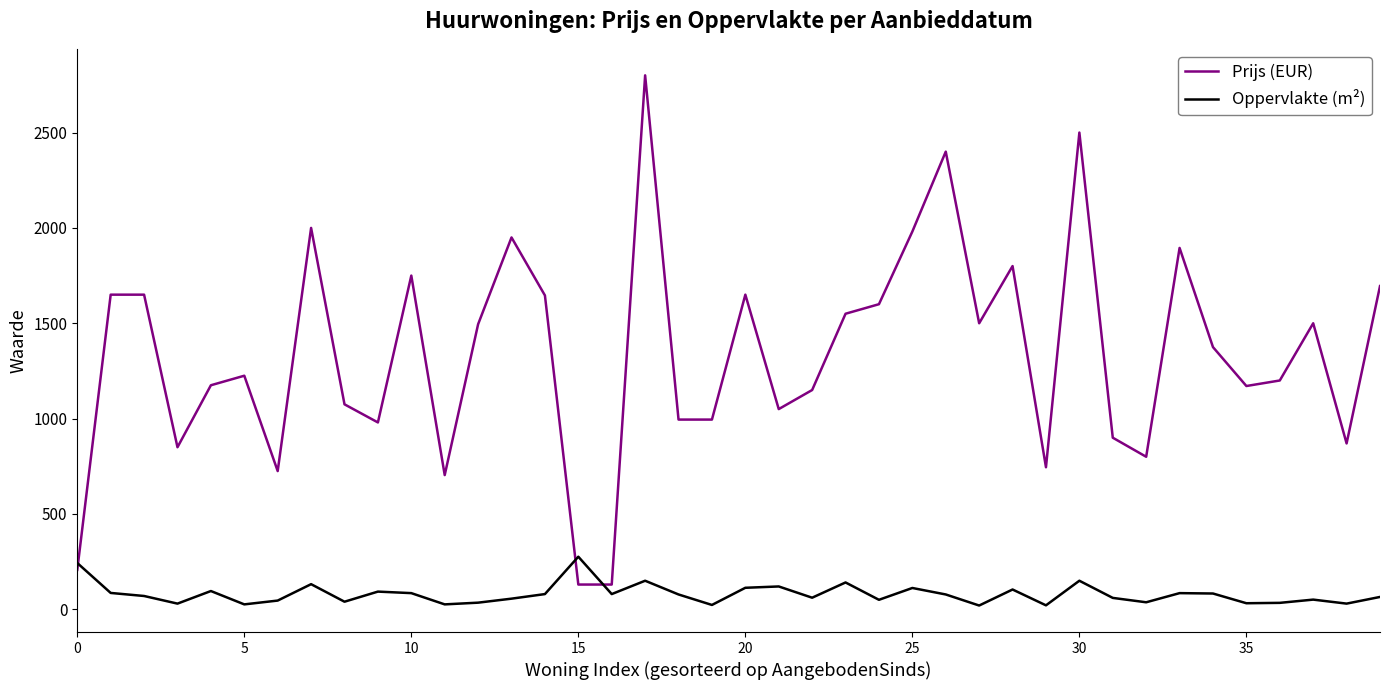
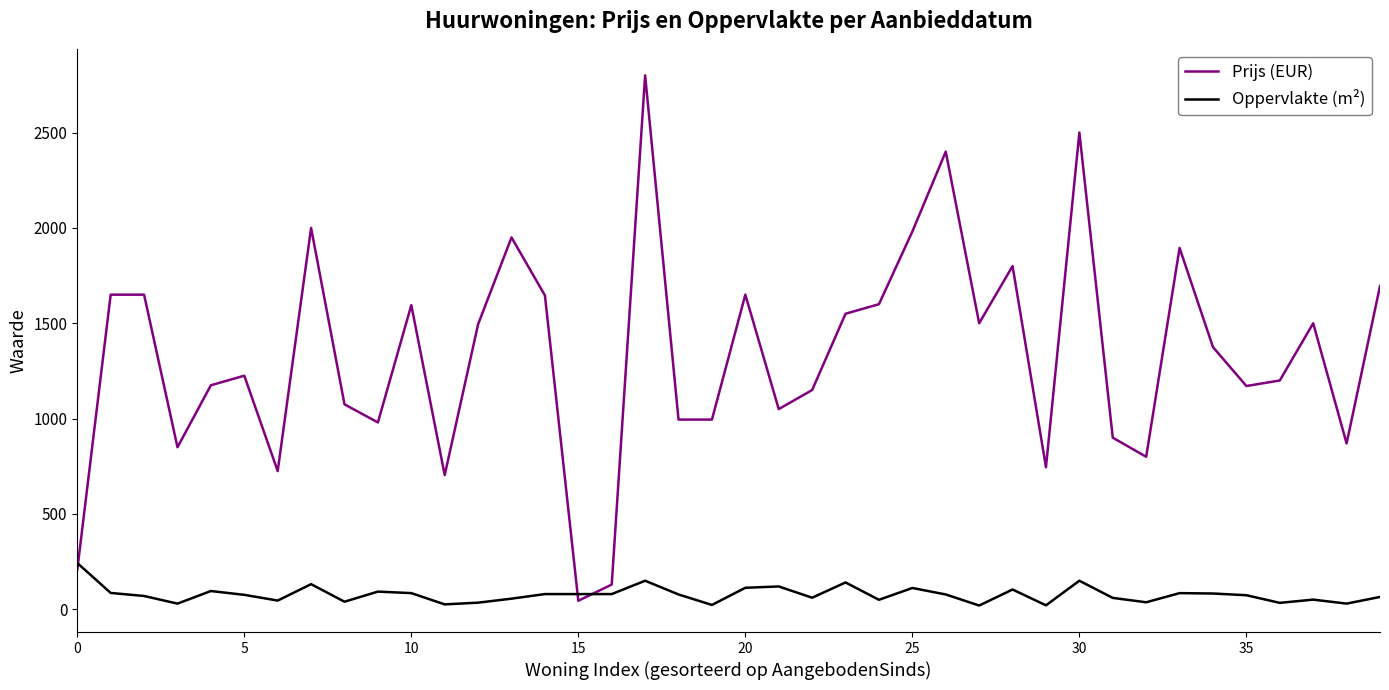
Oppervlakte (m²), 5: 30 -> 80
Prijs (EUR), 10: 1750 -> 1600
Prijs (EUR), 15: 130 -> 50
Oppervlakte (m²), 15: 280 -> 80
Oppervlakte (m²), 35: 30 -> 70
